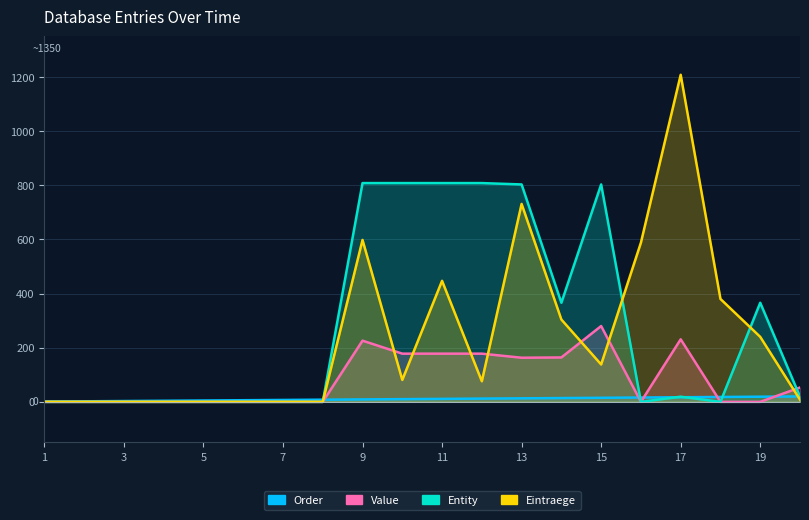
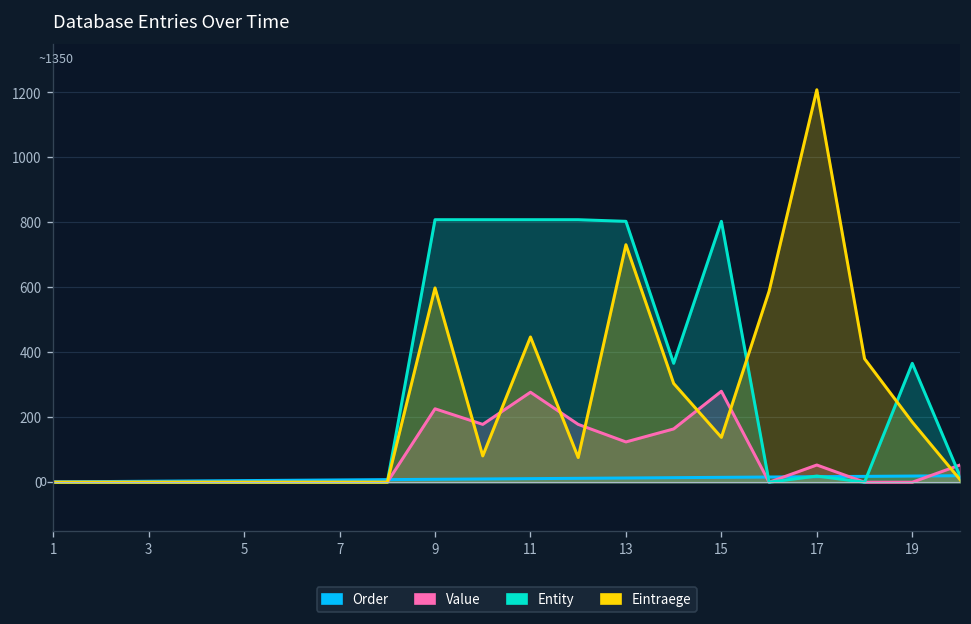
Value, 11: 180 -> 280
Value, 13: 160 -> 120
Value, 17: 230 -> 50
Eintraege, 19: 240 -> 190
